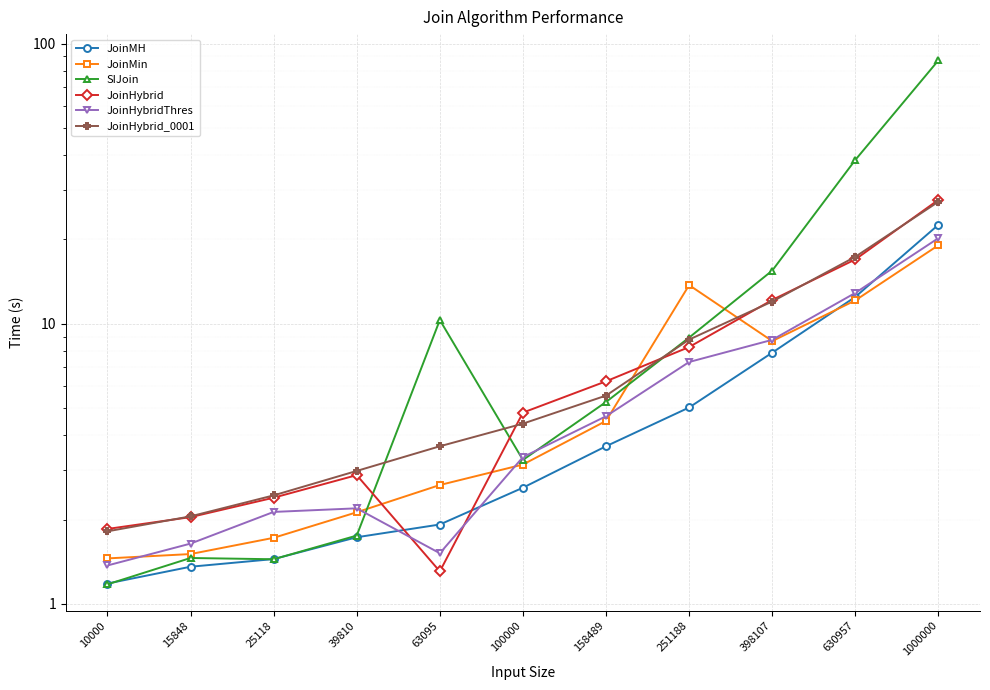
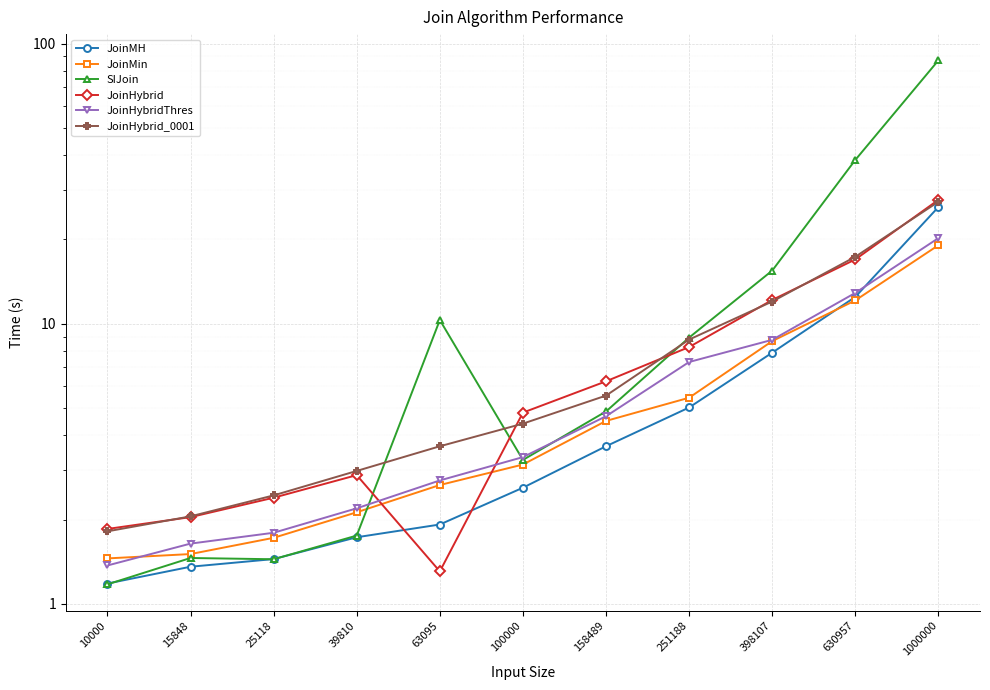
JoinHybridThres, 25118: 2.1 -> 1.8
JoinHybridThres, 63095: 1.5 -> 2.8
SIJoin, 158489: 5.3 -> 4.9
JoinMin, 251188: 14 -> 5.4
JoinMH, 1000000: 23 -> 26
